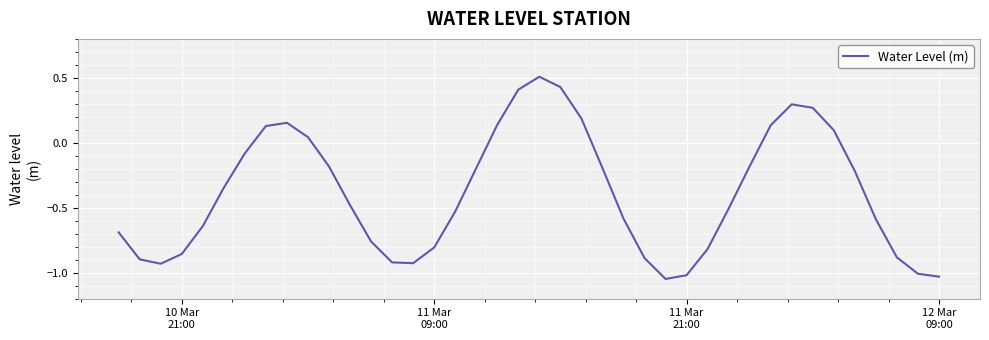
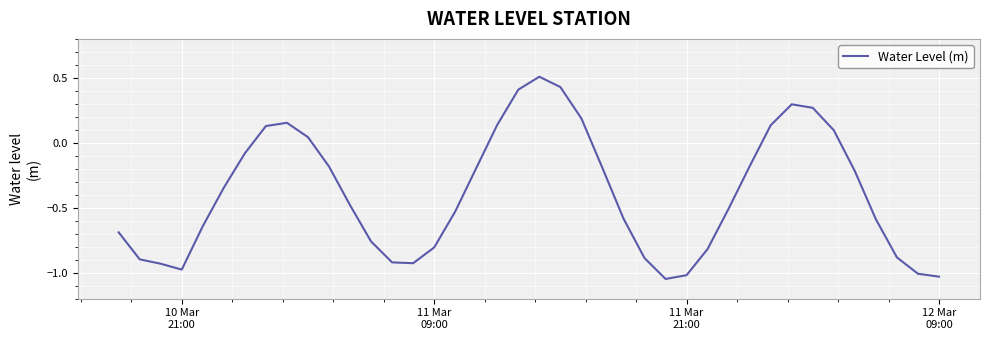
10 Mar 21:00: -0.86 -> -0.98
